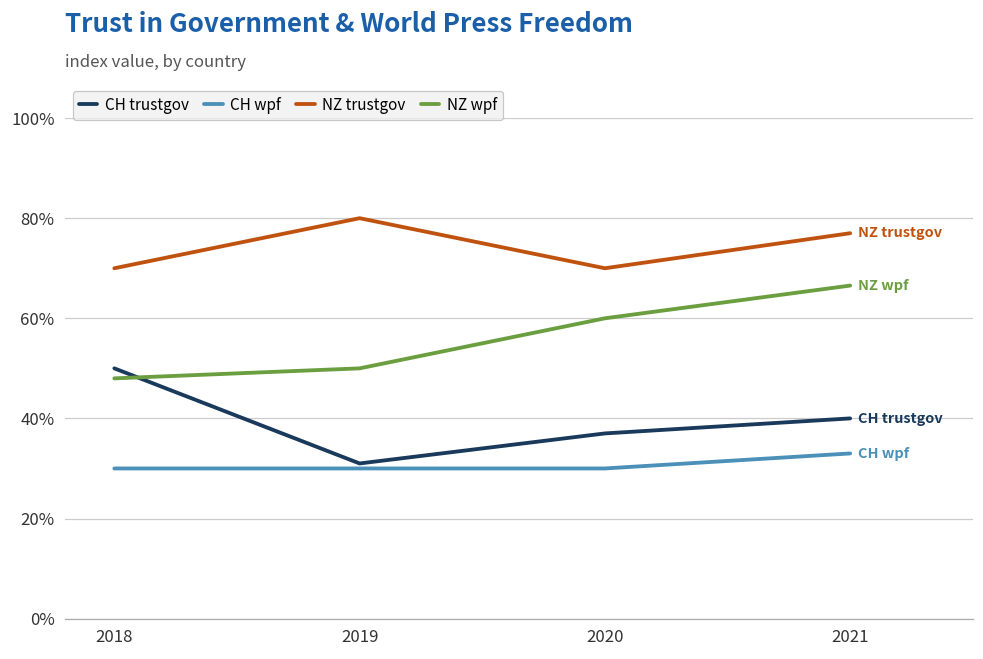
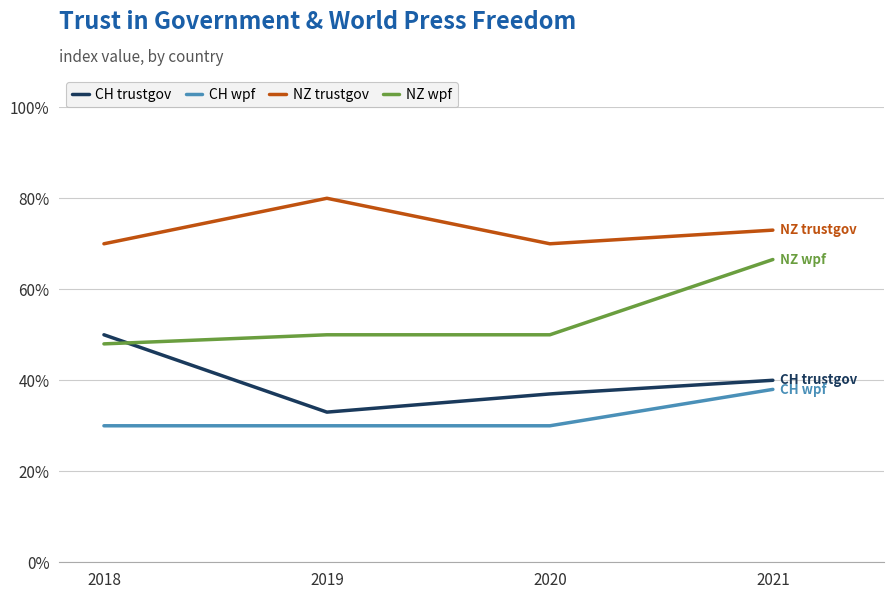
CH trustgov, 2019: 31% -> 33%
NZ wpf, 2020: 60% -> 50%
CH wpf, 2021: 33% -> 38%
NZ trustgov, 2021: 77% -> 73%
